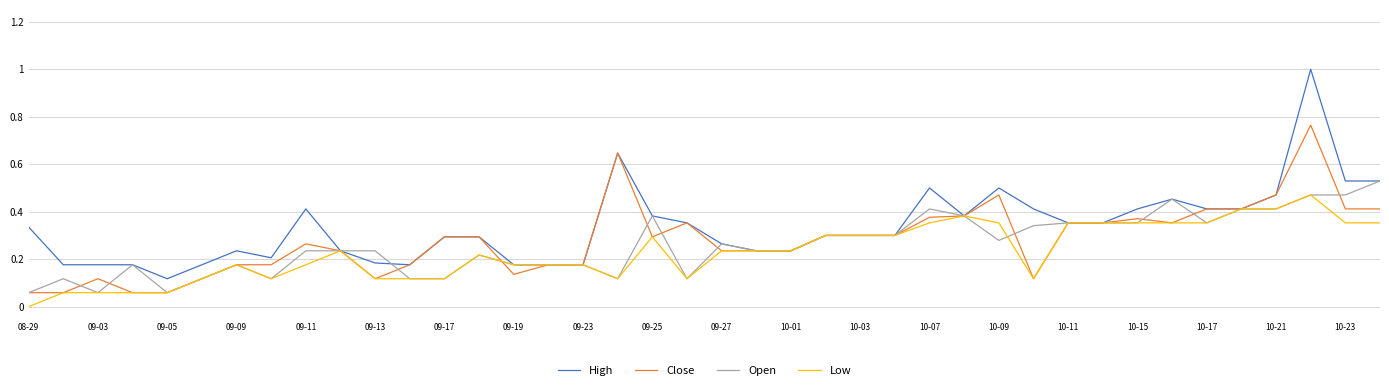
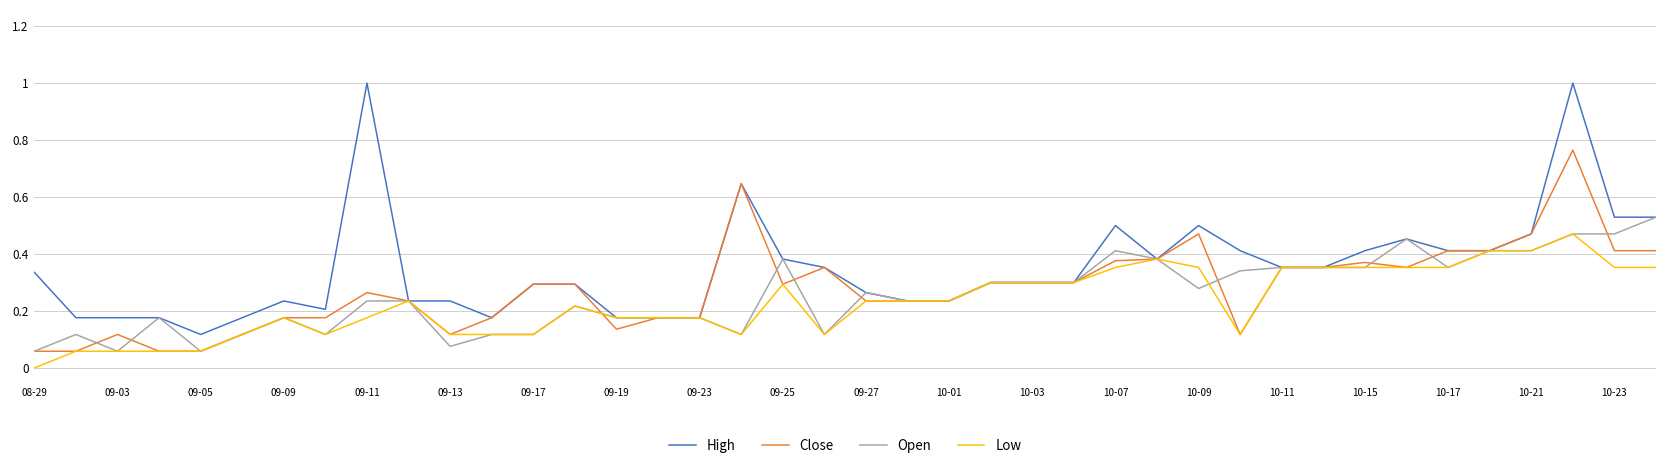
High, 09-11: 0.41 -> 1.00
High, 09-13: 0.18 -> 0.24
Open, 09-13: 0.24 -> 0.08
